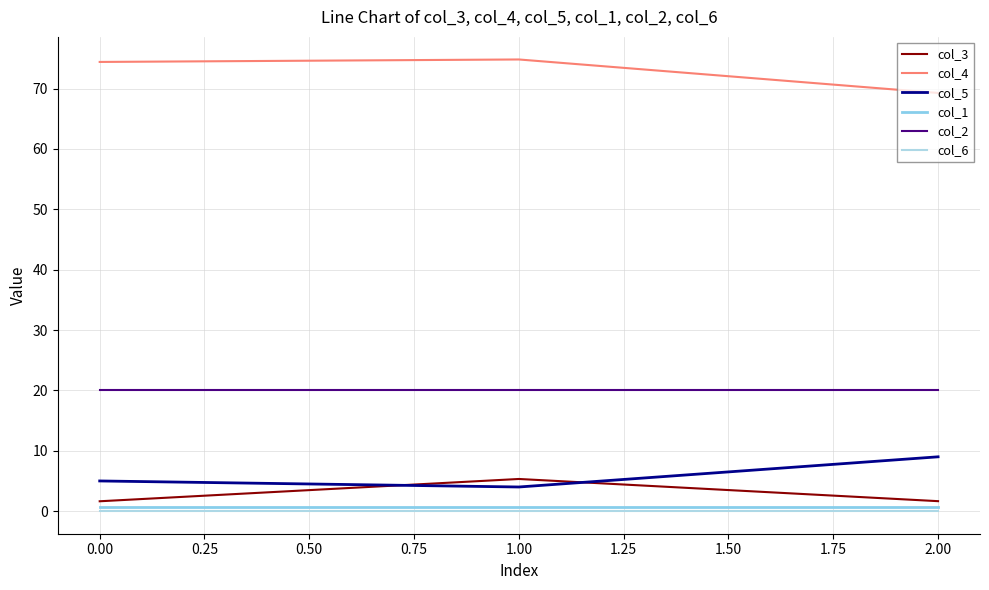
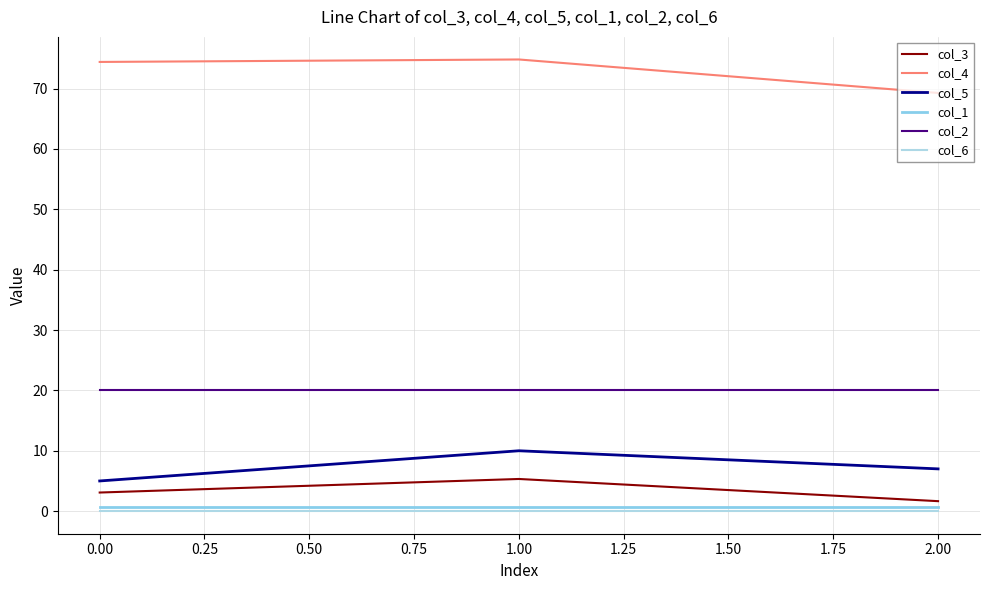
col_3, 0.00: 2 -> 3
col_5, 1.00: 4 -> 10
col_5, 2.00: 9 -> 7
